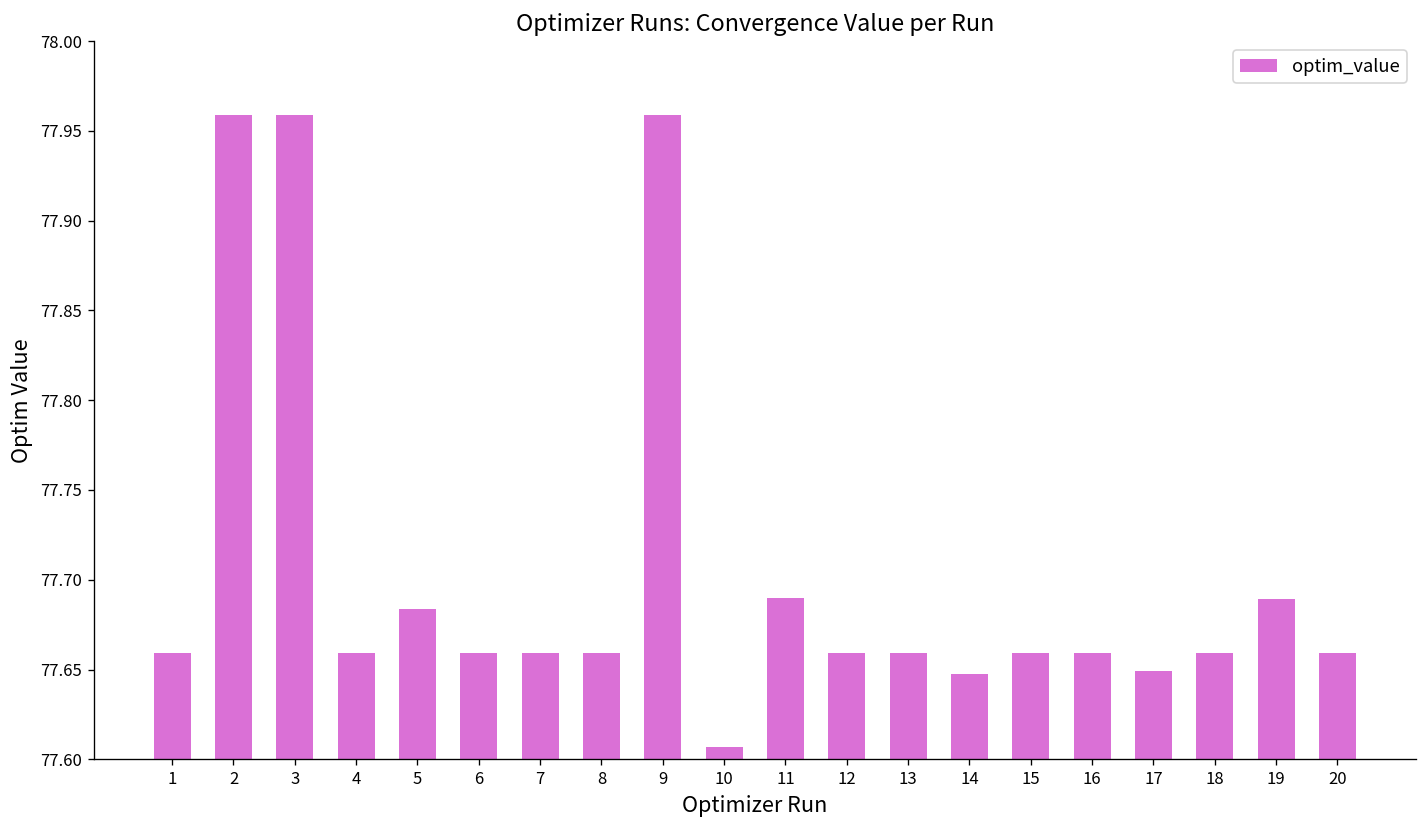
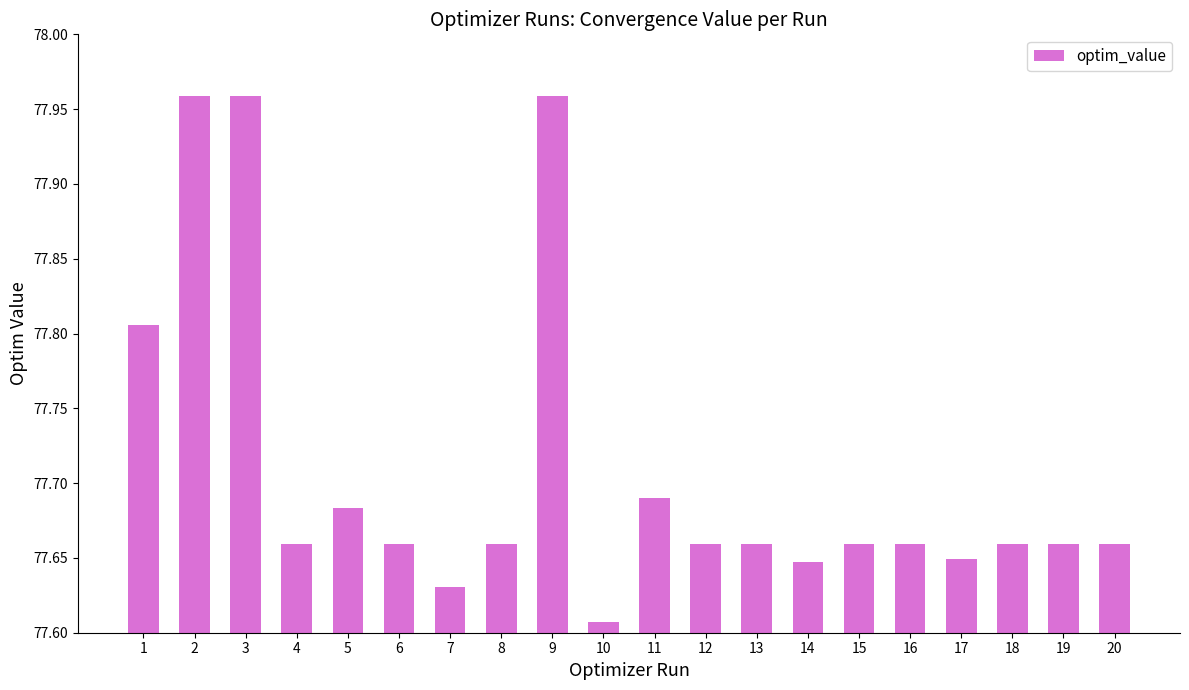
1: 77.659 -> 77.806
7: 77.659 -> 77.630
19: 77.689 -> 77.659
